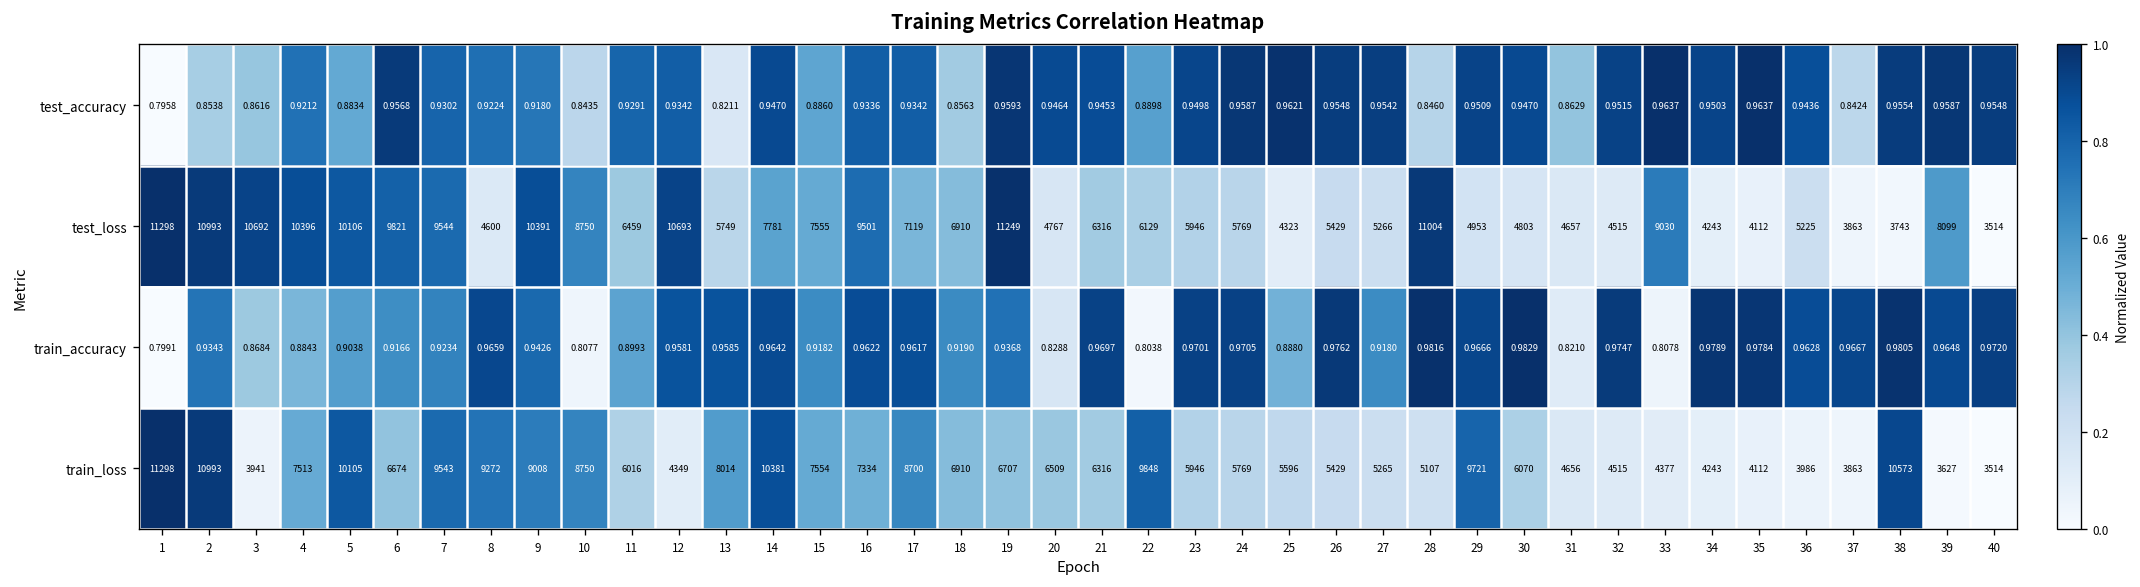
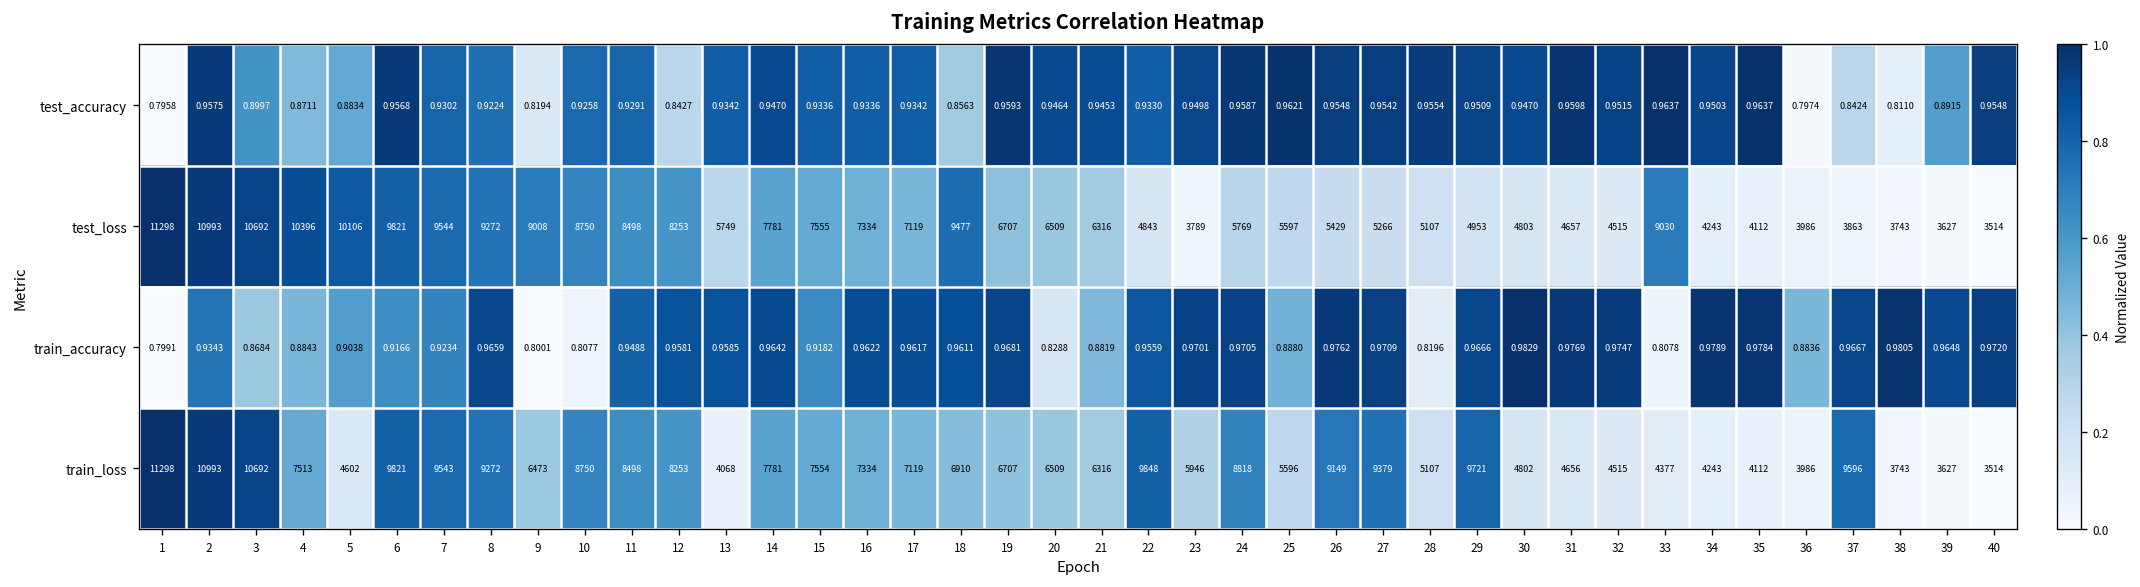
test_accuracy, 2: 0.8538 -> 0.9575
test_accuracy, 3: 0.8616 -> 0.8997
test_accuracy, 4: 0.9212 -> 0.8711
test_accuracy, 9: 0.9180 -> 0.8194
test_accuracy, 10: 0.8435 -> 0.9258
test_accuracy, 12: 0.9342 -> 0.8427
test_accuracy, 13: 0.8211 -> 0.9342
test_accuracy, 15: 0.8860 -> 0.9336
test_accuracy, 22: 0.8898 -> 0.9330
test_accuracy, 28: 0.8460 -> 0.9554
test_accuracy, 31: 0.8629 -> 0.9598
test_accuracy, 36: 0.9436 -> 0.7974
test_accuracy, 38: 0.9554 -> 0.8110
test_accuracy, 39: 0.9587 -> 0.8915
test_loss, 8: 4600 -> 9272
test_loss, 9: 10391 -> 9008
test_loss, 11: 6459 -> 8498
test_loss, 12: 10693 -> 8253
test_loss, 16: 9501 -> 7334
test_loss, 18: 6910 -> 9477
test_loss, 19: 11249 -> 6707
test_loss, 20: 4767 -> 6509
test_loss, 22: 6129 -> 4843
test_loss, 23: 5946 -> 3789
test_loss, 25: 4323 -> 5597
test_loss, 28: 11004 -> 5107
test_loss, 36: 5225 -> 3986
test_loss, 39: 8099 -> 3627
train_accuracy, 9: 0.9426 -> 0.8001
train_accuracy, 11: 0.8993 -> 0.9488
train_accuracy, 18: 0.9190 -> 0.9611
train_accuracy, 19: 0.9368 -> 0.9681
train_accuracy, 21: 0.9697 -> 0.8819
train_accuracy, 22: 0.8038 -> 0.9559
train_accuracy, 27: 0.9180 -> 0.9709
train_accuracy, 28: 0.9816 -> 0.8196
train_accuracy, 31: 0.8210 -> 0.9769
train_accuracy, 36: 0.9628 -> 0.8836
train_loss, 3: 3941 -> 10692
train_loss, 5: 10105 -> 4602
train_loss, 6: 6674 -> 9821
train_loss, 9: 9008 -> 6473
train_loss, 11: 6016 -> 8498
train_loss, 12: 4349 -> 8253
train_loss, 13: 8014 -> 4068
train_loss, 14: 10381 -> 7781
train_loss, 17: 8700 -> 7119
train_loss, 24: 5769 -> 8818
train_loss, 26: 5429 -> 9149
train_loss, 27: 5265 -> 9379
train_loss, 30: 6070 -> 4802
train_loss, 37: 3863 -> 9596
train_loss, 38: 10573 -> 3743
